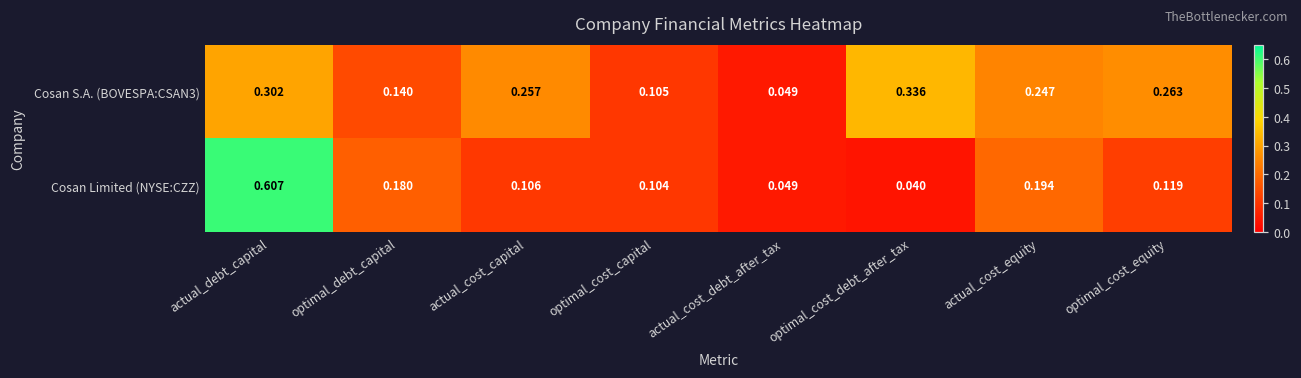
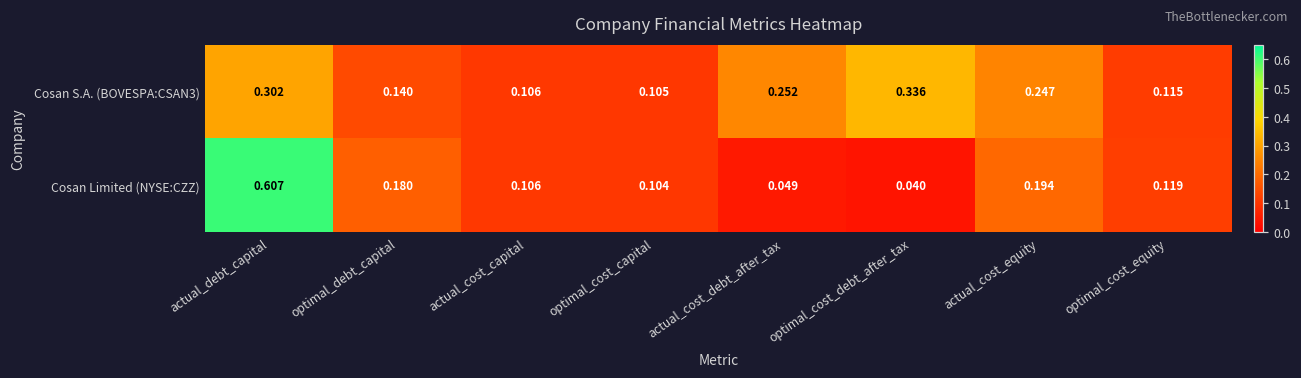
Cosan S.A. (BOVESPA:CSAN3), actual_cost_capital: 0.257 -> 0.106
Cosan S.A. (BOVESPA:CSAN3), actual_cost_debt_after_tax: 0.049 -> 0.252
Cosan S.A. (BOVESPA:CSAN3), optimal_cost_equity: 0.263 -> 0.115
